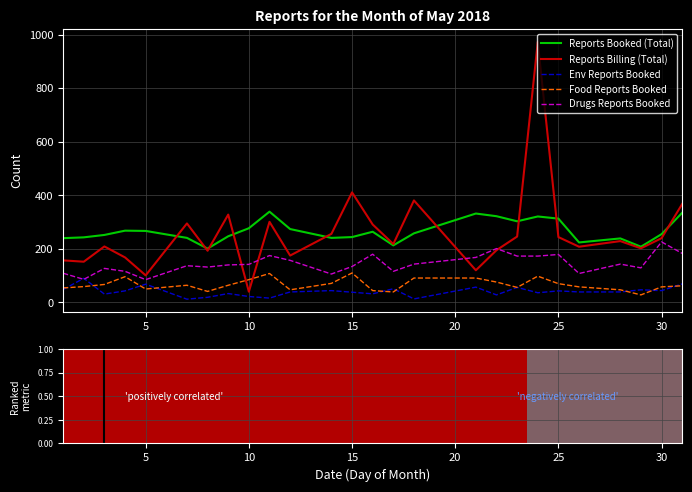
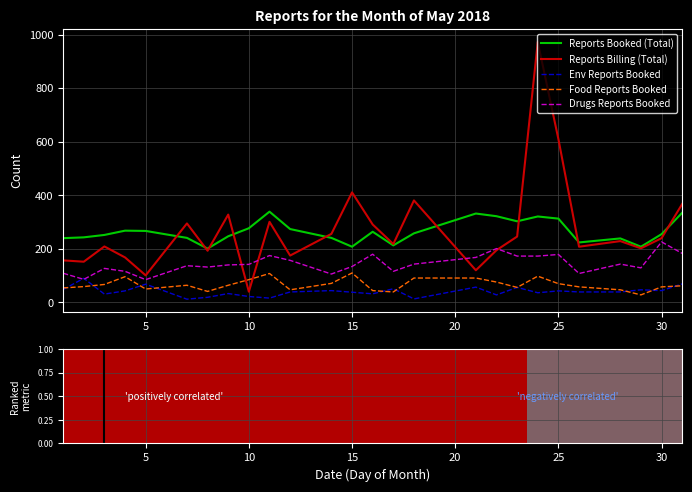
Reports Booked (Total), 15: 240 -> 210
Reports Billing (Total), 25: 240 -> 610
